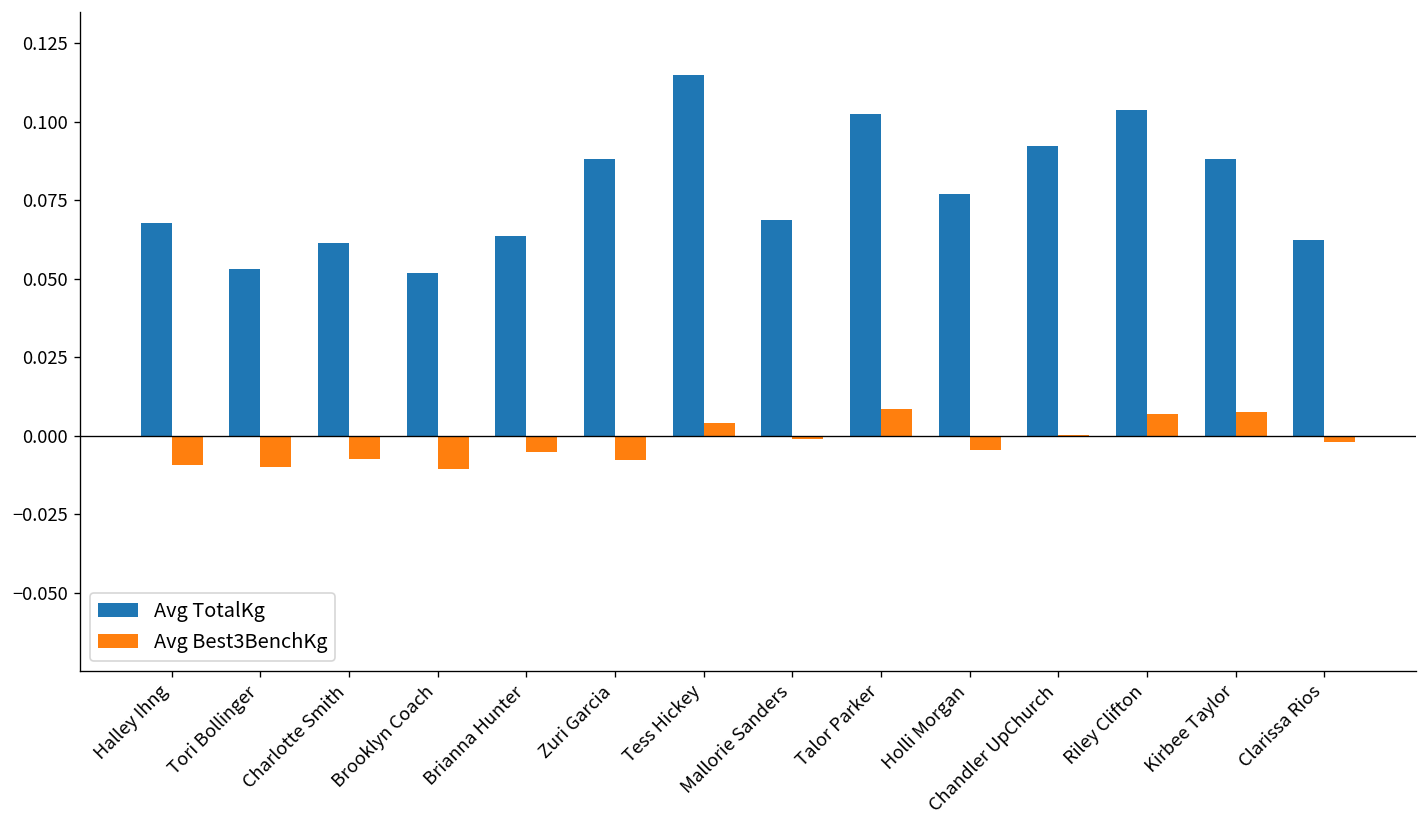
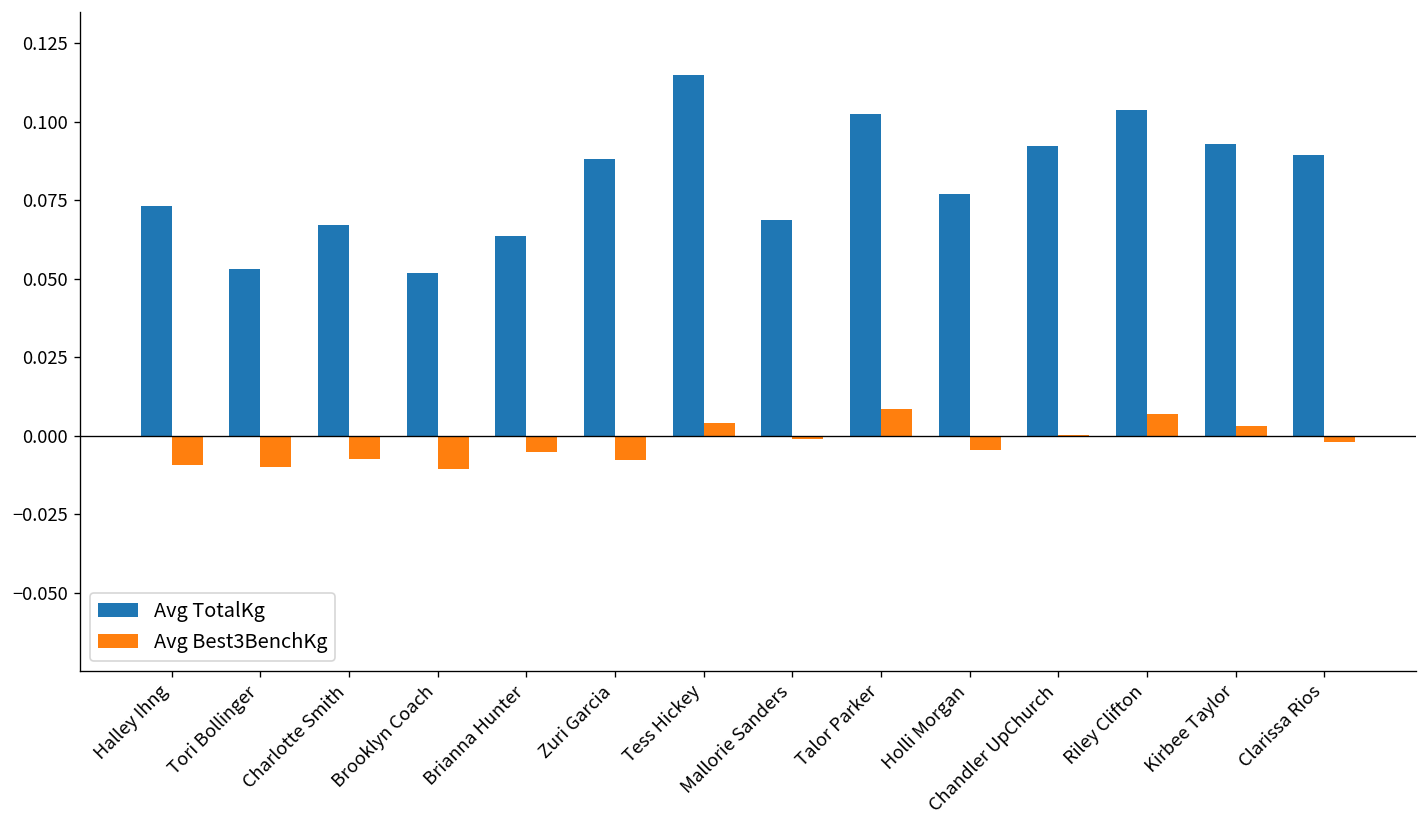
Avg TotalKg, Halley Ihng: 0.068 -> 0.073
Avg TotalKg, Charlotte Smith: 0.061 -> 0.067
Avg TotalKg, Kirbee Taylor: 0.088 -> 0.093
Avg Best3BenchKg, Kirbee Taylor: 0.008 -> 0.003
Avg TotalKg, Clarissa Rios: 0.062 -> 0.089
